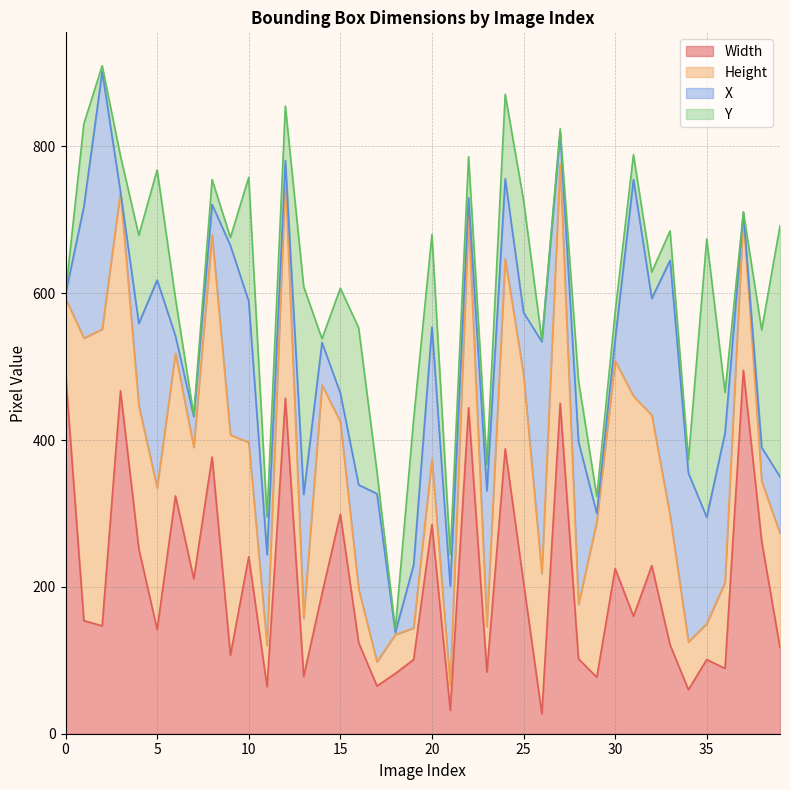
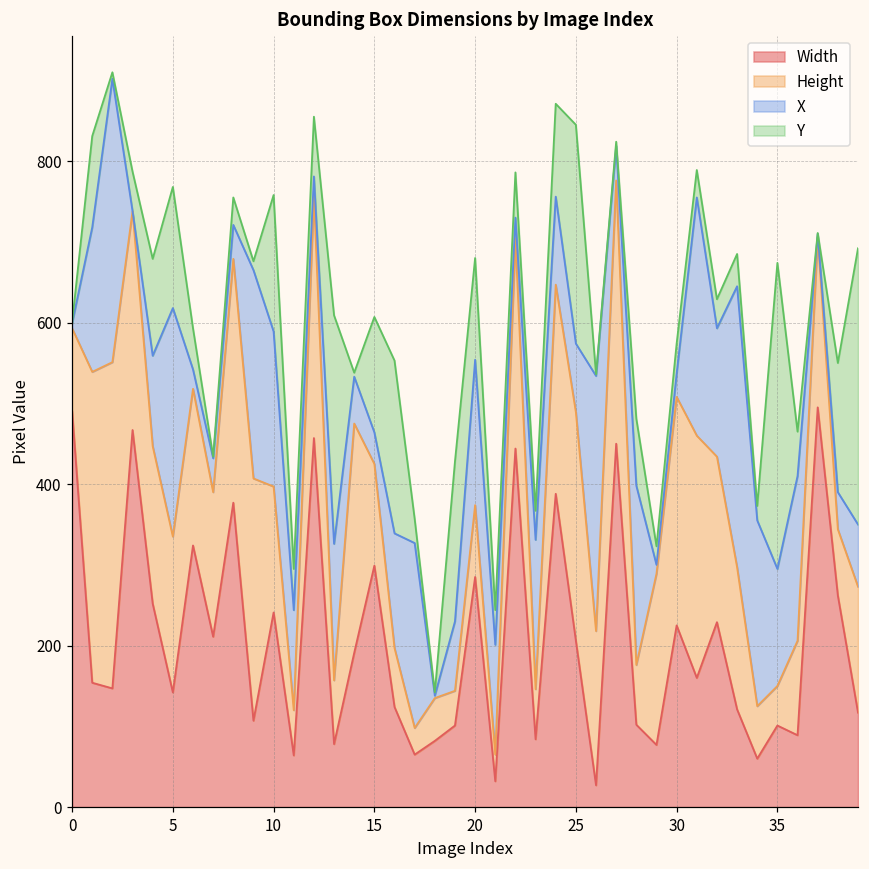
Y, 25: 150 -> 270
